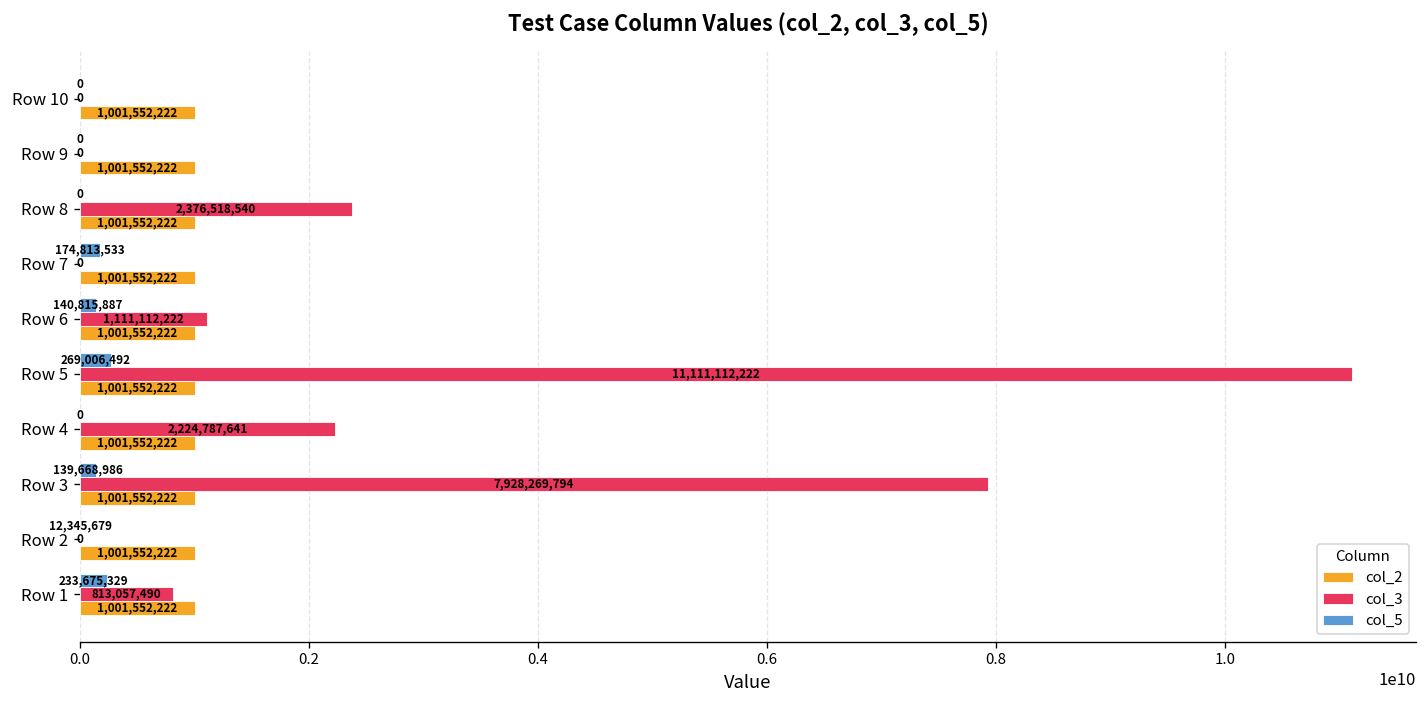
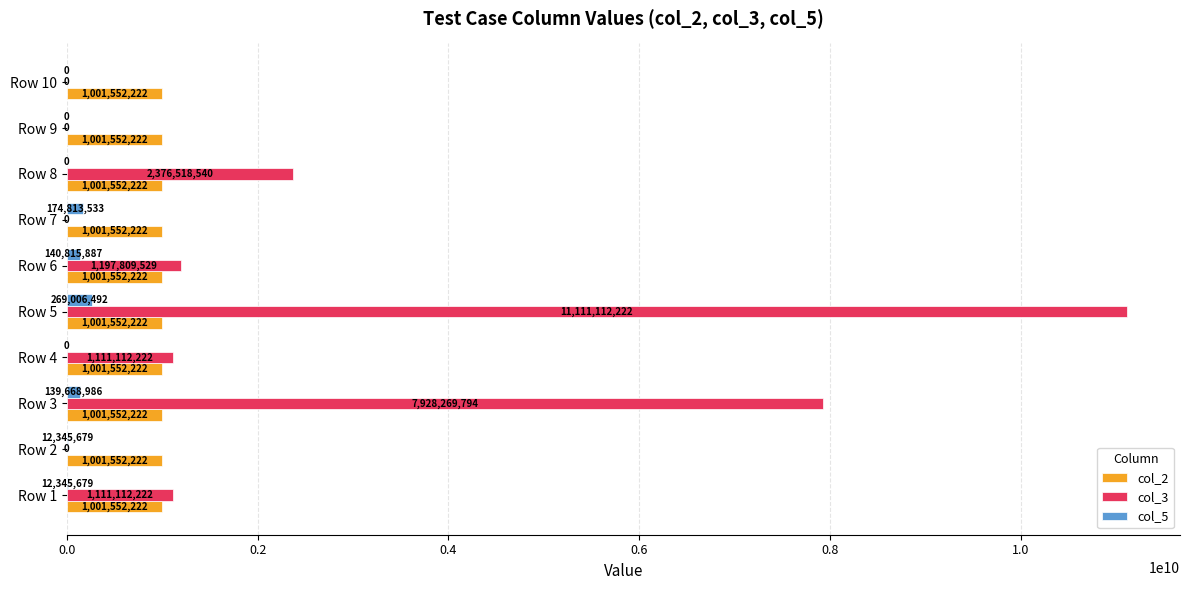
col_3, Row 6: 1,111,112,222 -> 1,197,809,529
col_3, Row 4: 2,224,787,641 -> 1,111,112,222
col_5, Row 1: 233,675,329 -> 12,345,679
col_3, Row 1: 813,057,490 -> 1,111,112,222
